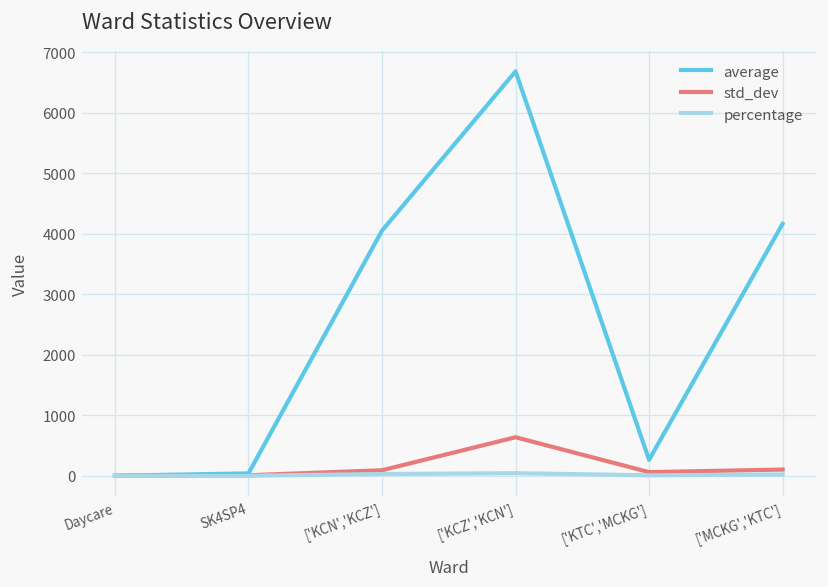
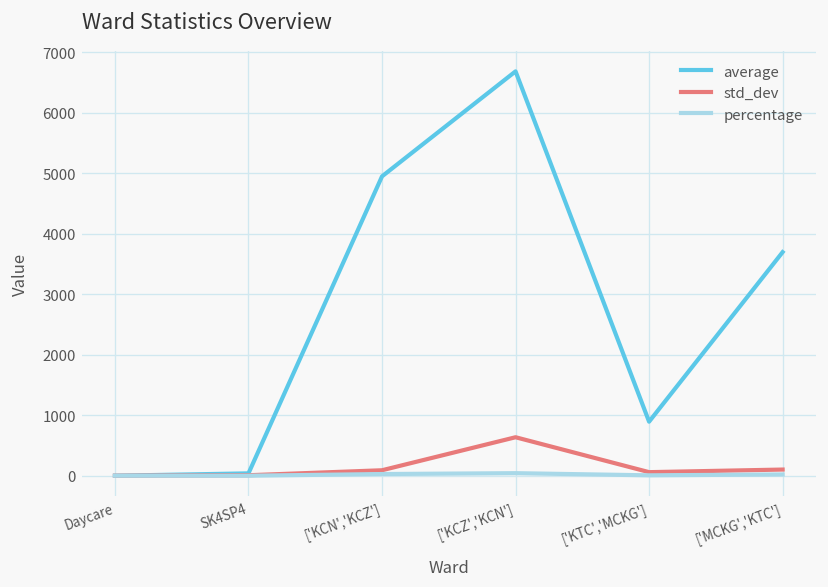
average, ['KCN','KCZ']: 4100 -> 5000
average, ['KTC','MCKG']: 300 -> 900
average, ['MCKG','KTC']: 4200 -> 3700
